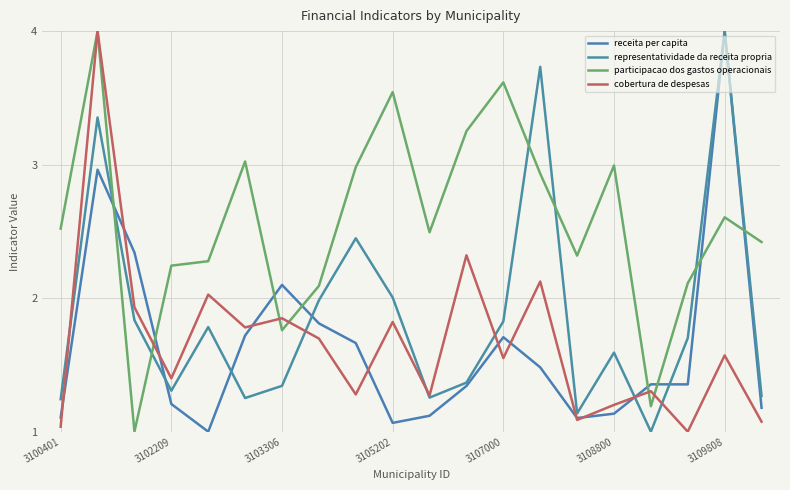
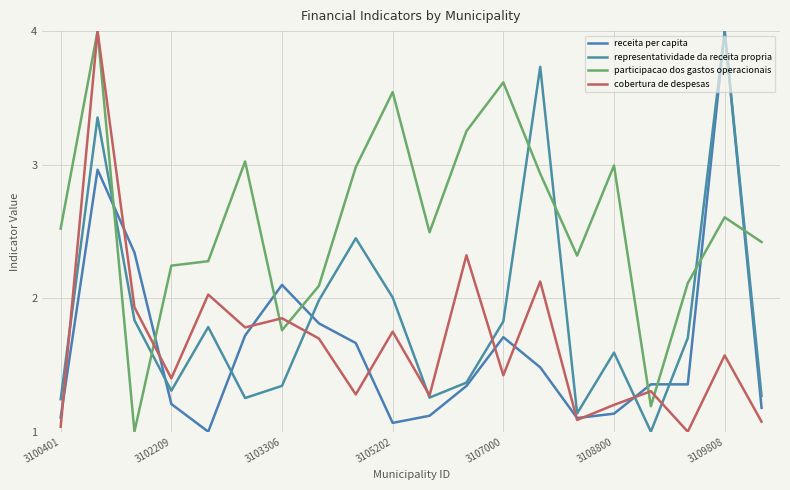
cobertura de despesas, 3105202: 1.82 -> 1.75
cobertura de despesas, 3107000: 1.55 -> 1.42
